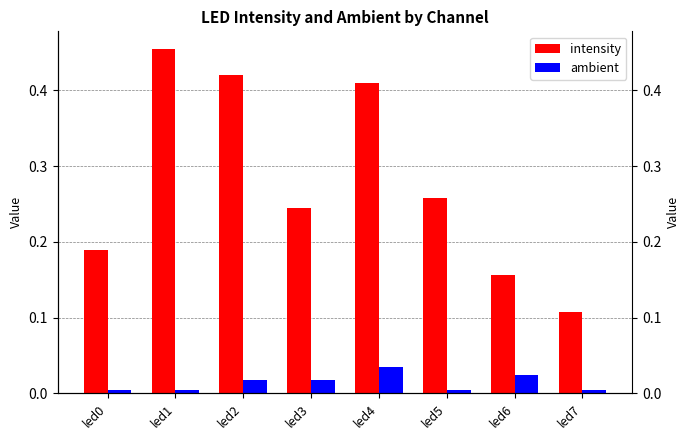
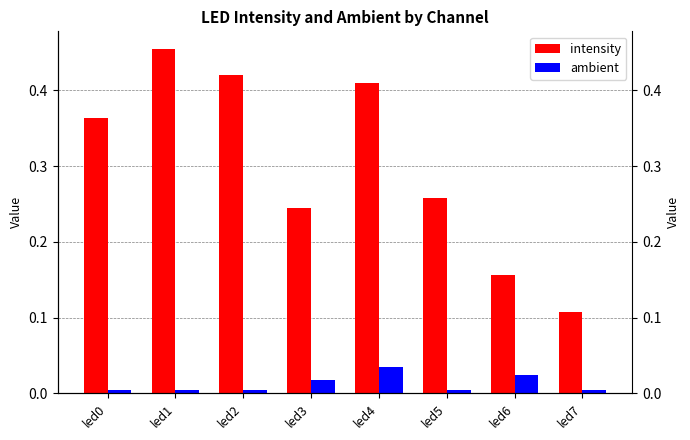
intensity, led0: 0.19 -> 0.36
ambient, led2: 0.02 -> 0.00
